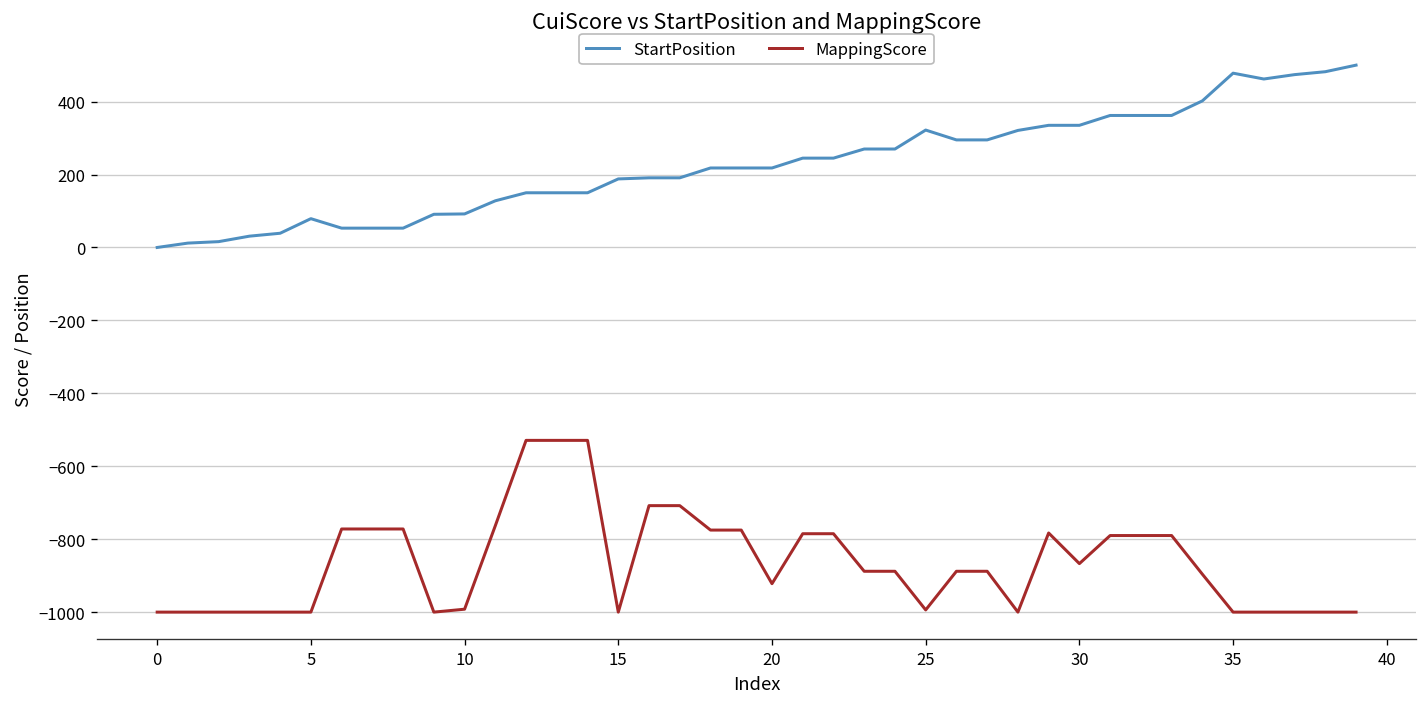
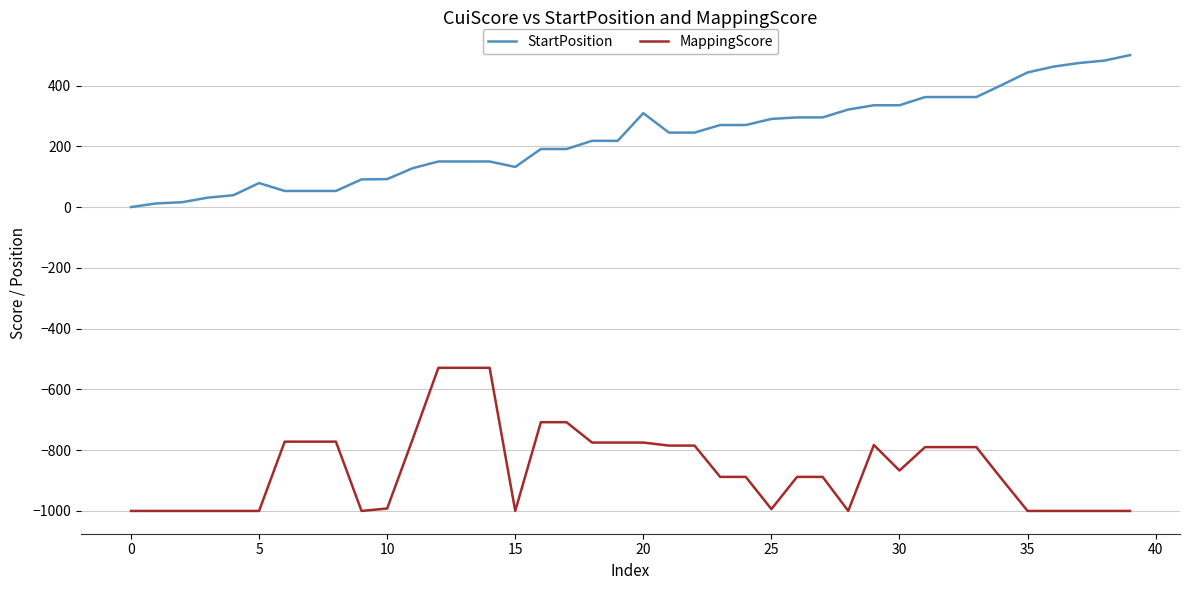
StartPosition, 15: 190 -> 130
StartPosition, 20: 220 -> 310
MappingScore, 20: -920 -> -780
StartPosition, 25: 320 -> 290
StartPosition, 35: 480 -> 440
